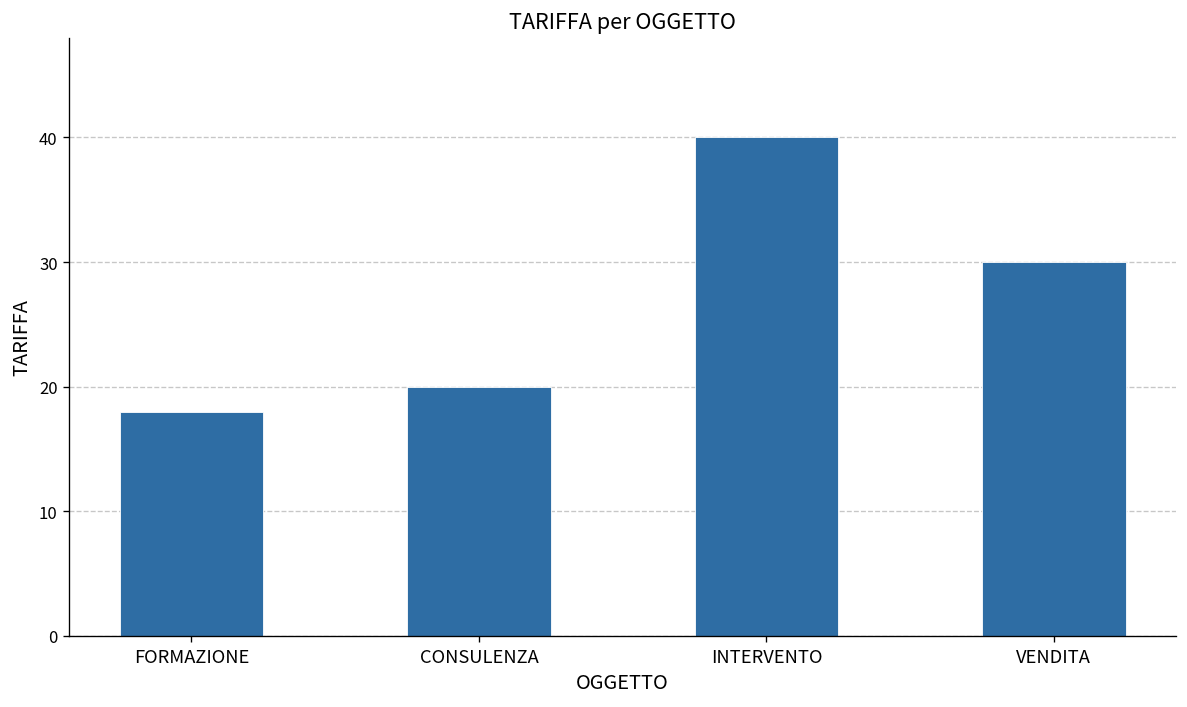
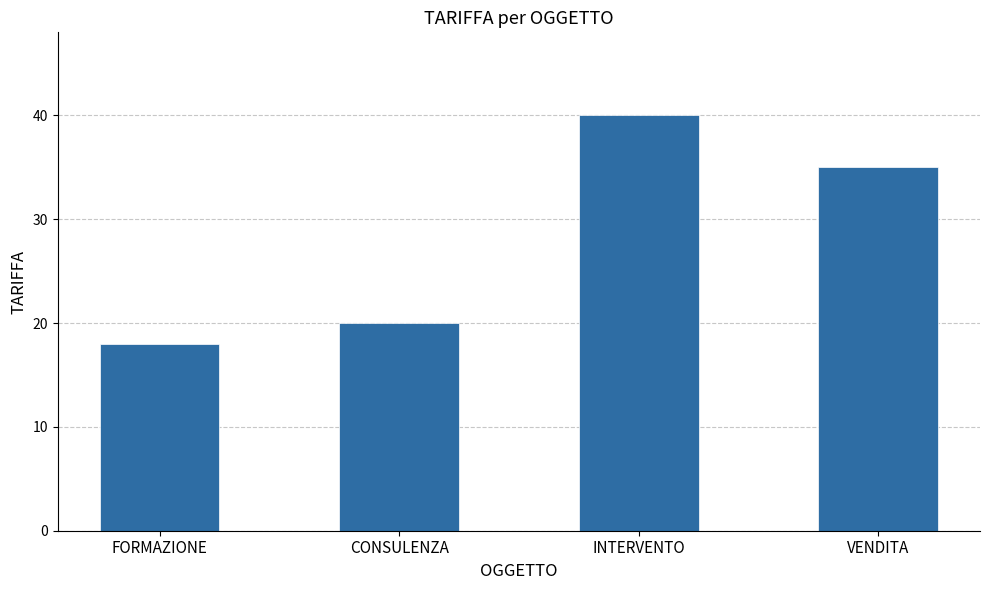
VENDITA: 30 -> 35
